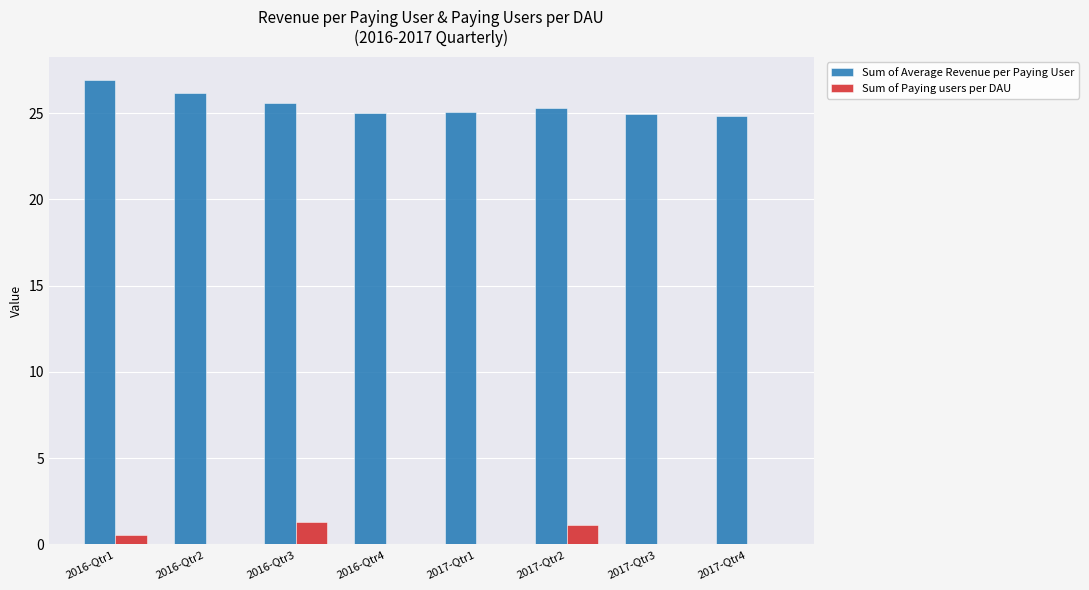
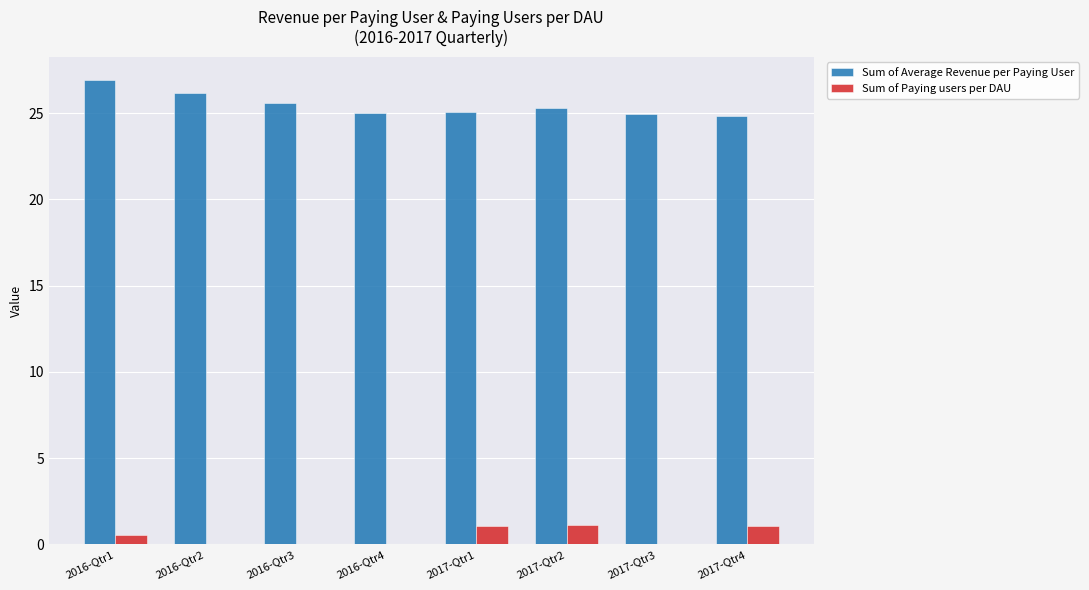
Sum of Paying users per DAU, 2016-Qtr3: 1.3 -> 0.0
Sum of Paying users per DAU, 2017-Qtr1: 0.0 -> 1.1
Sum of Paying users per DAU, 2017-Qtr4: 0.0 -> 1.1
